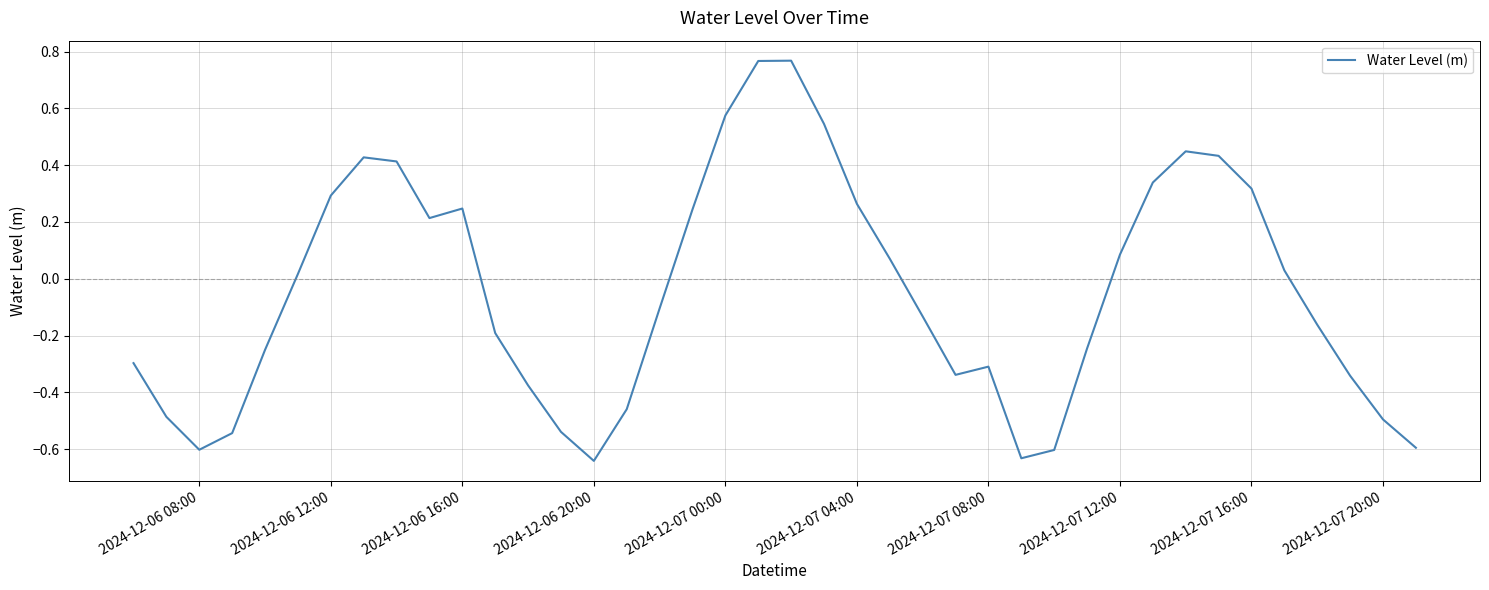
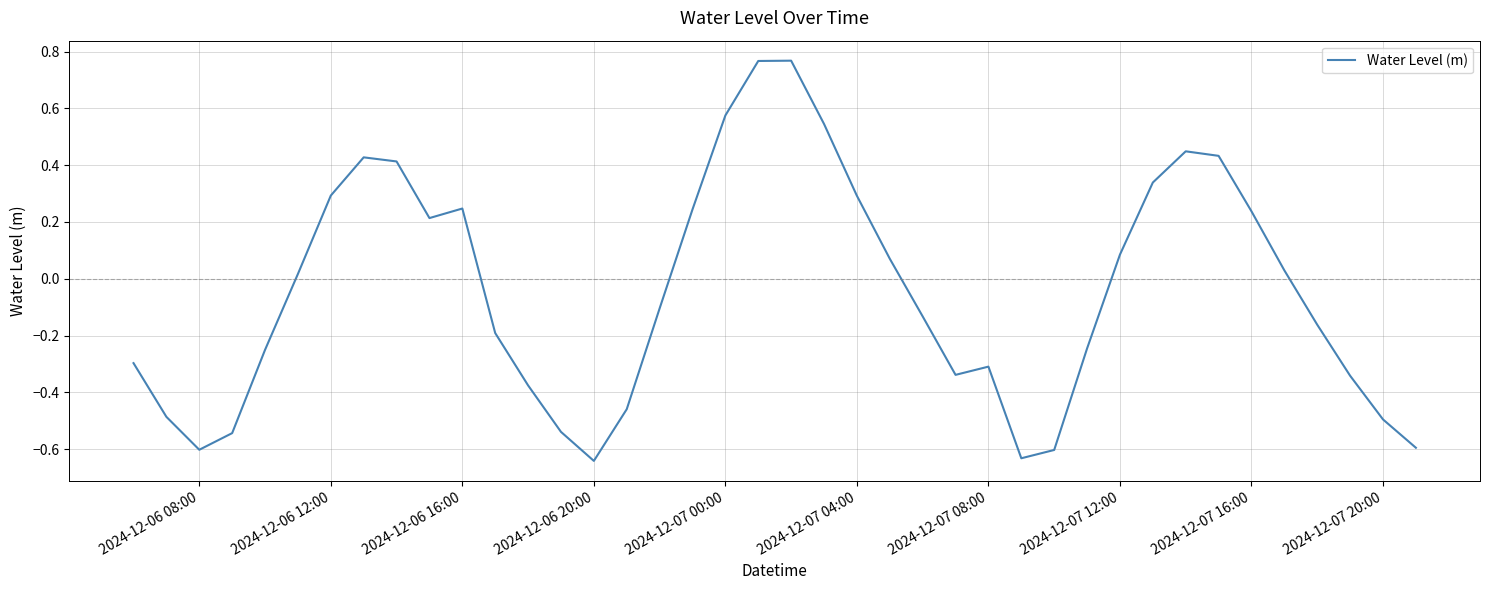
2024-12-07 04:00: 0.26 -> 0.29
2024-12-07 16:00: 0.32 -> 0.24
